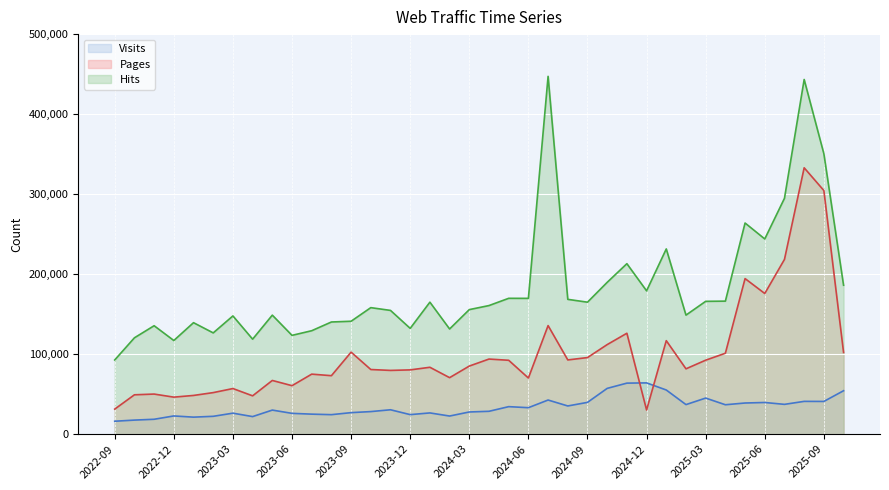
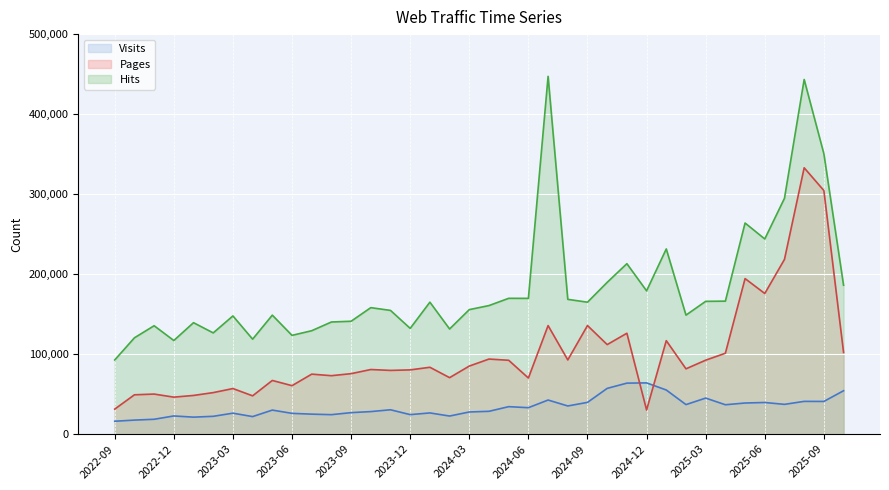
Pages, 2023-09: 100,000 -> 80,000
Pages, 2024-09: 100,000 -> 140,000
